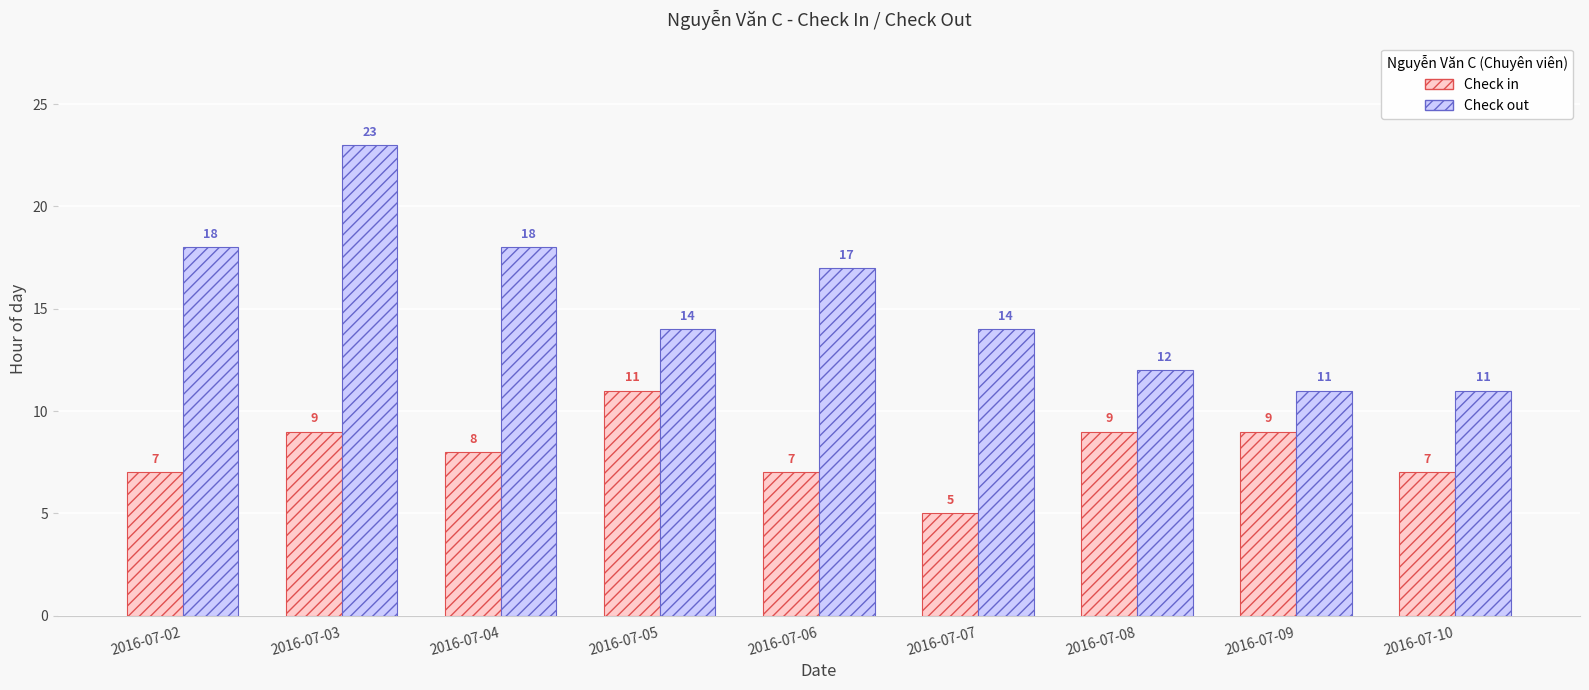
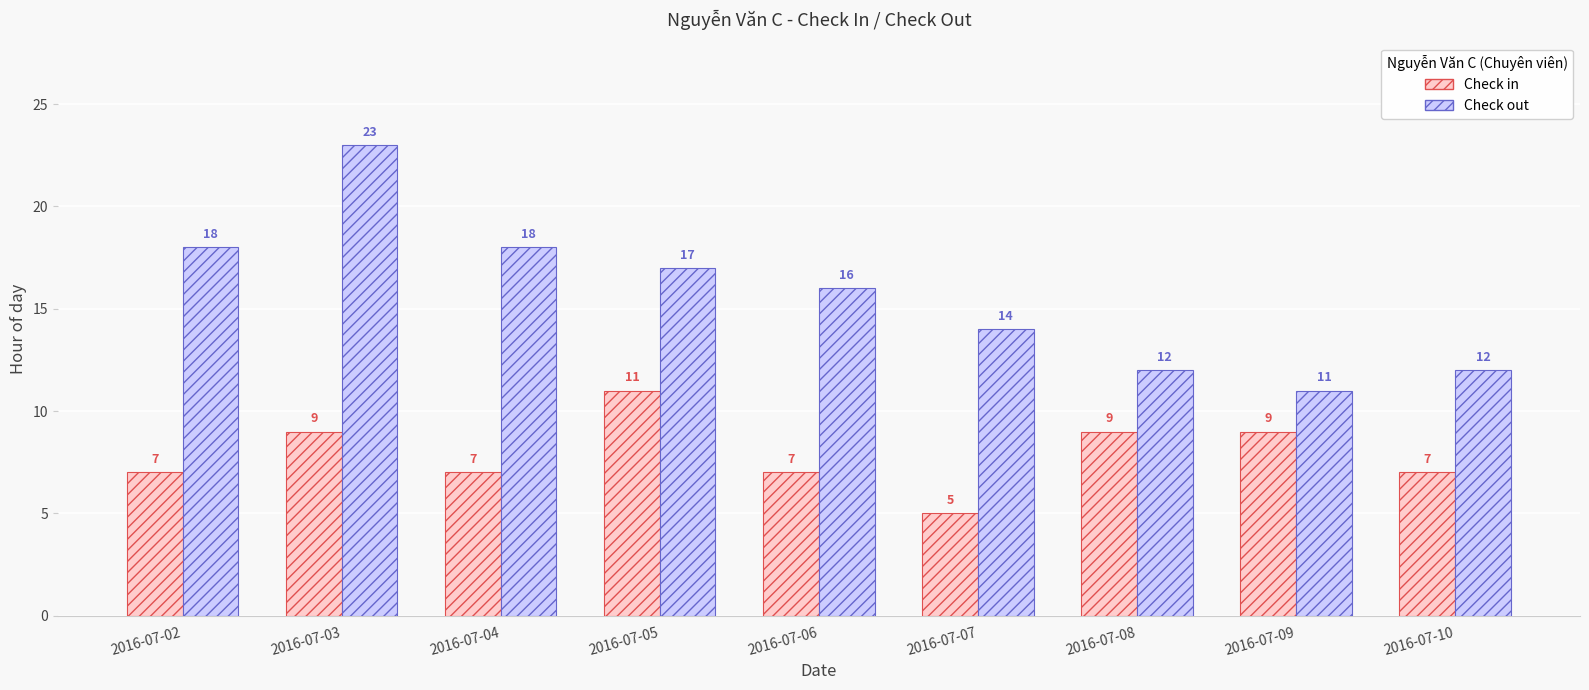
Check in, 2016-07-04: 8 -> 7
Check out, 2016-07-05: 14 -> 17
Check out, 2016-07-06: 17 -> 16
Check out, 2016-07-10: 11 -> 12
